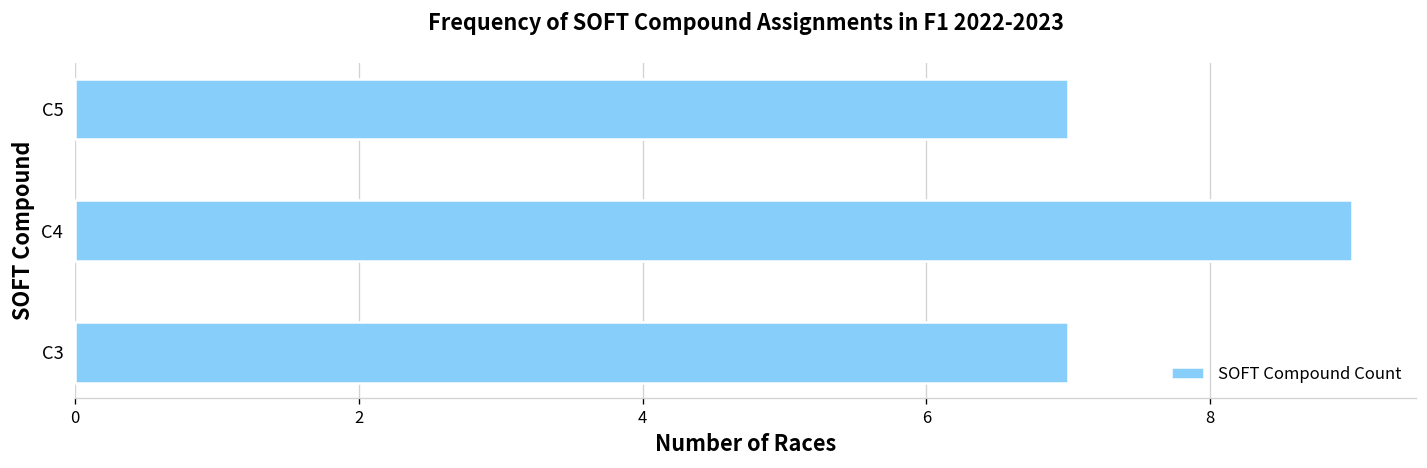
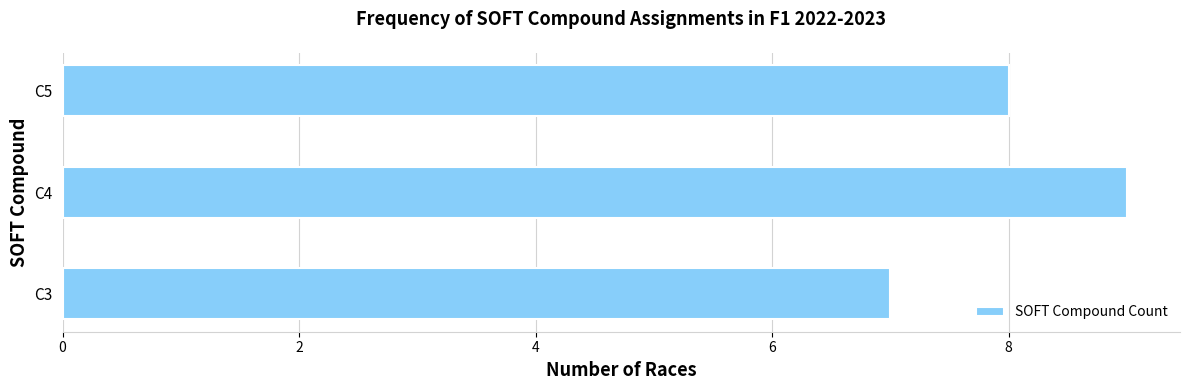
C5: 7 -> 8
